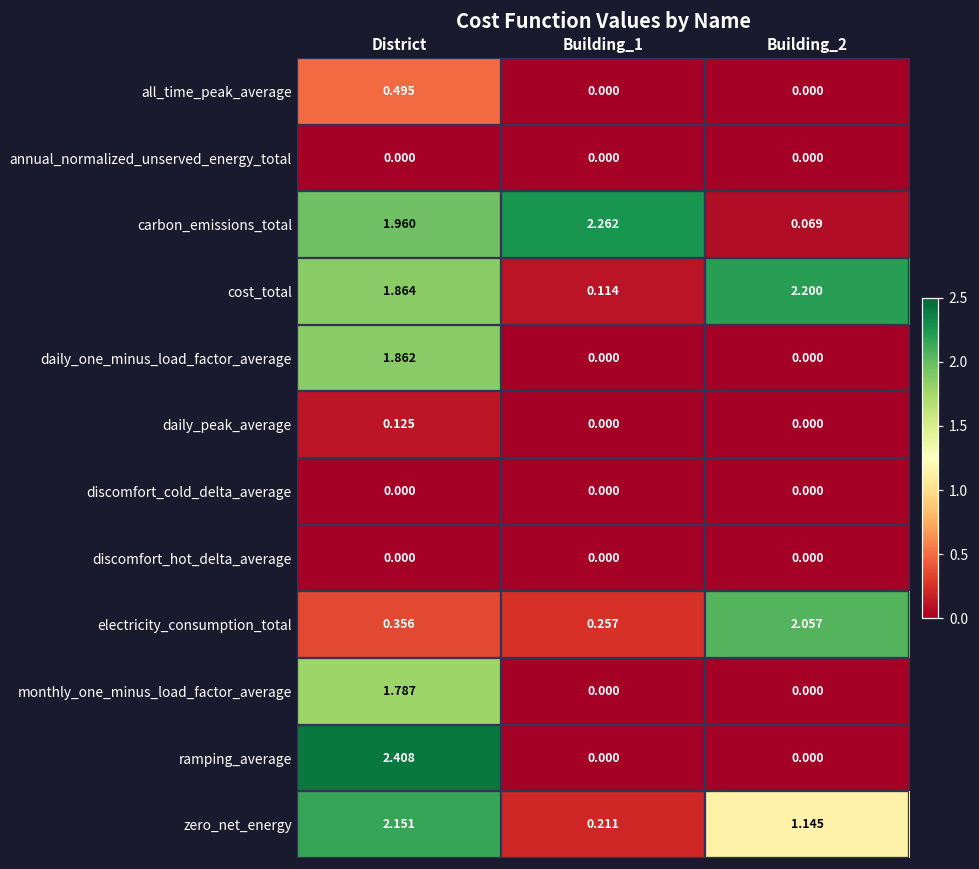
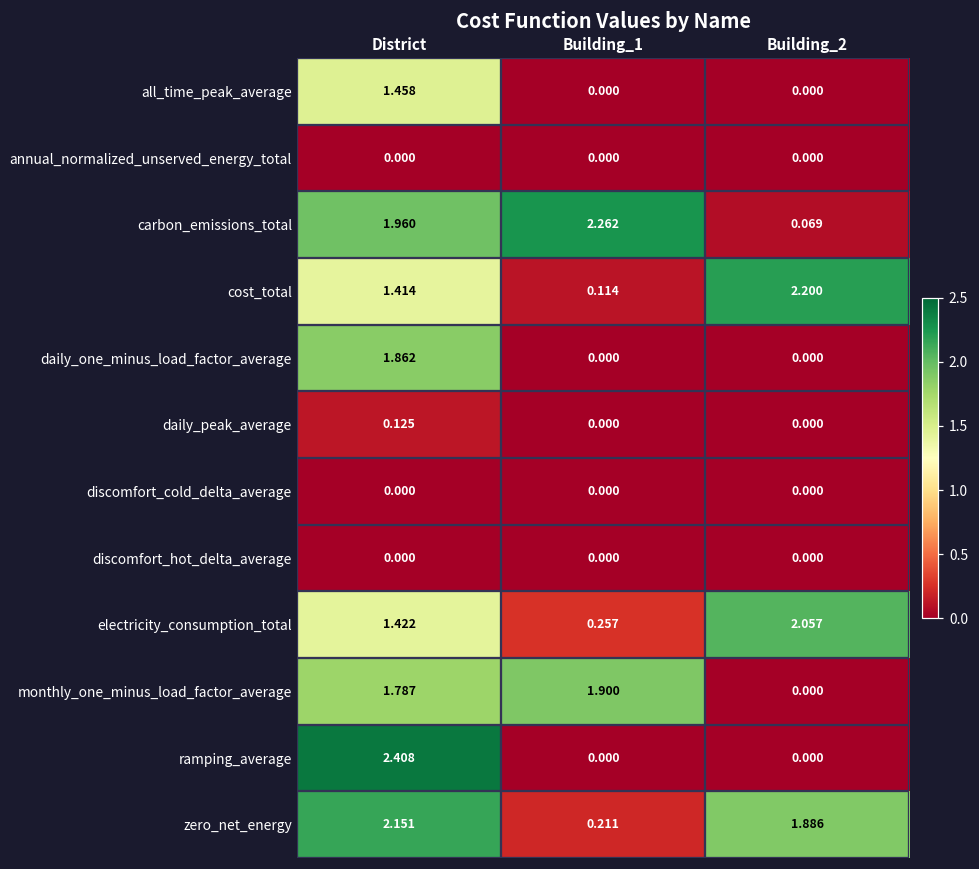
all_time_peak_average, District: 0.495 -> 1.458
cost_total, District: 1.864 -> 1.414
electricity_consumption_total, District: 0.356 -> 1.422
monthly_one_minus_load_factor_average, Building_1: 0.000 -> 1.900
zero_net_energy, Building_2: 1.145 -> 1.886
